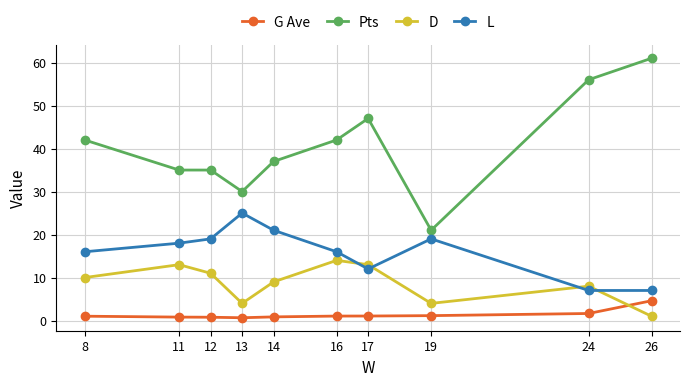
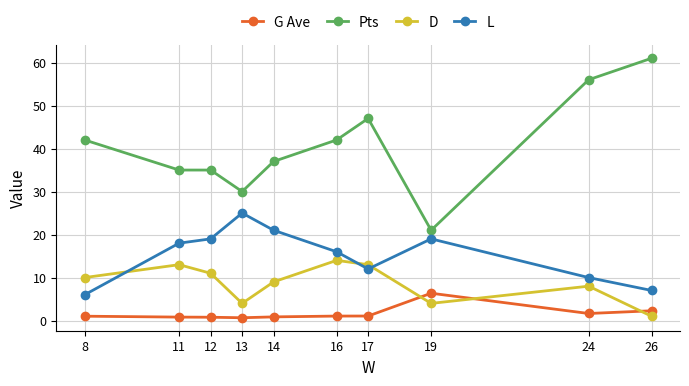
L, 8: 16 -> 6
G Ave, 19: 1 -> 6
L, 24: 7 -> 10
G Ave, 26: 5 -> 2
